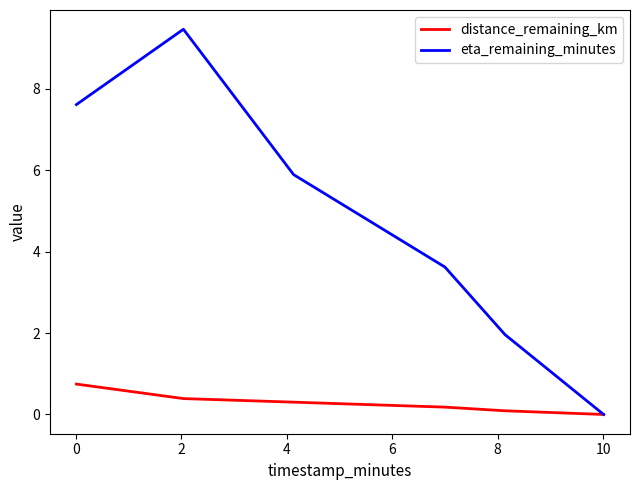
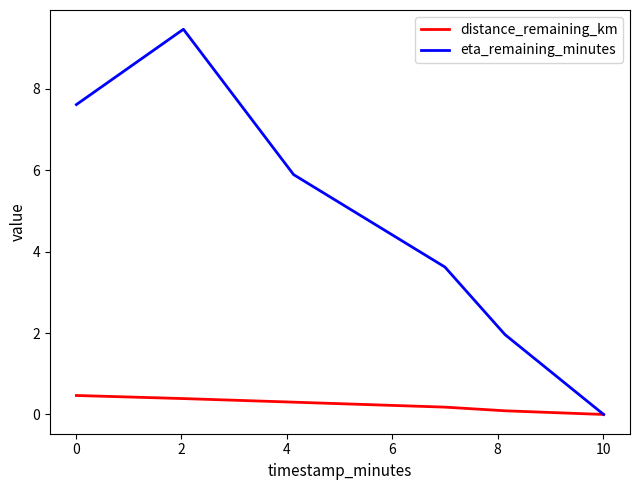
distance_remaining_km, 0: 0.7 -> 0.5
